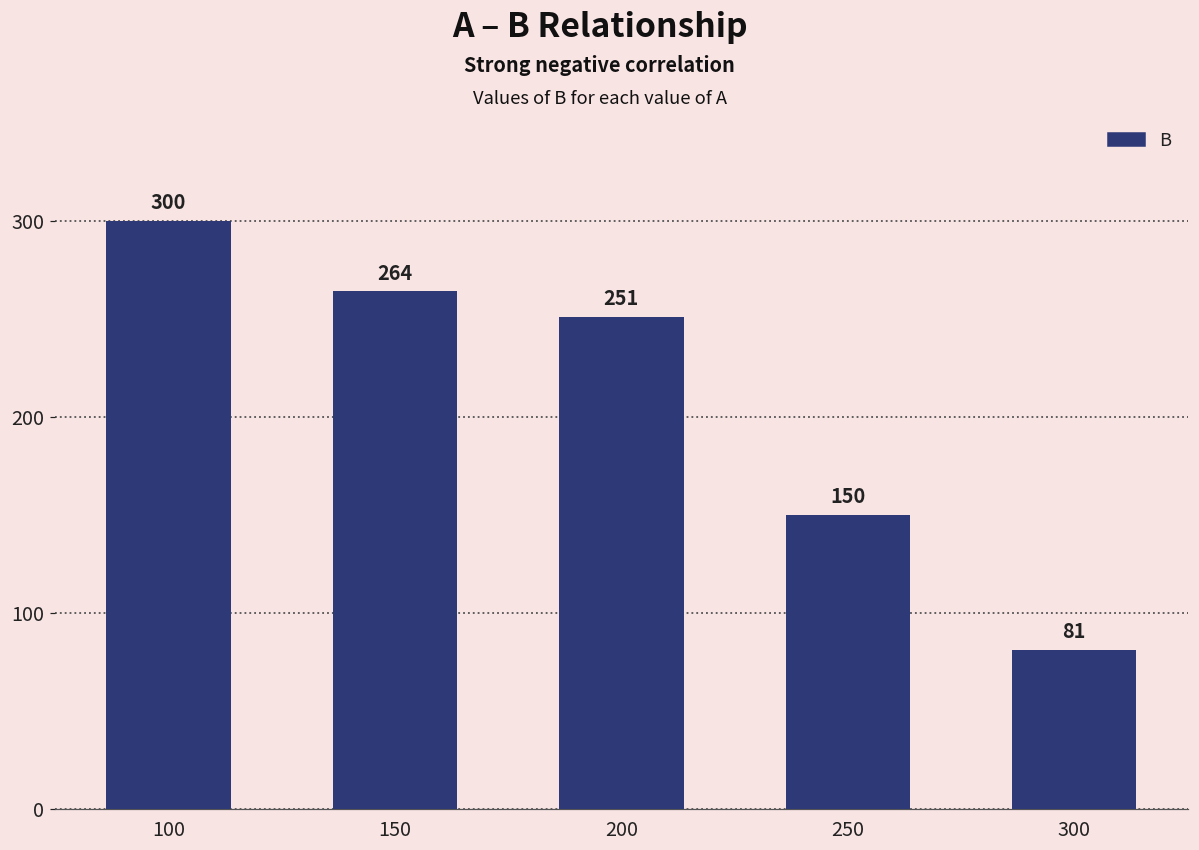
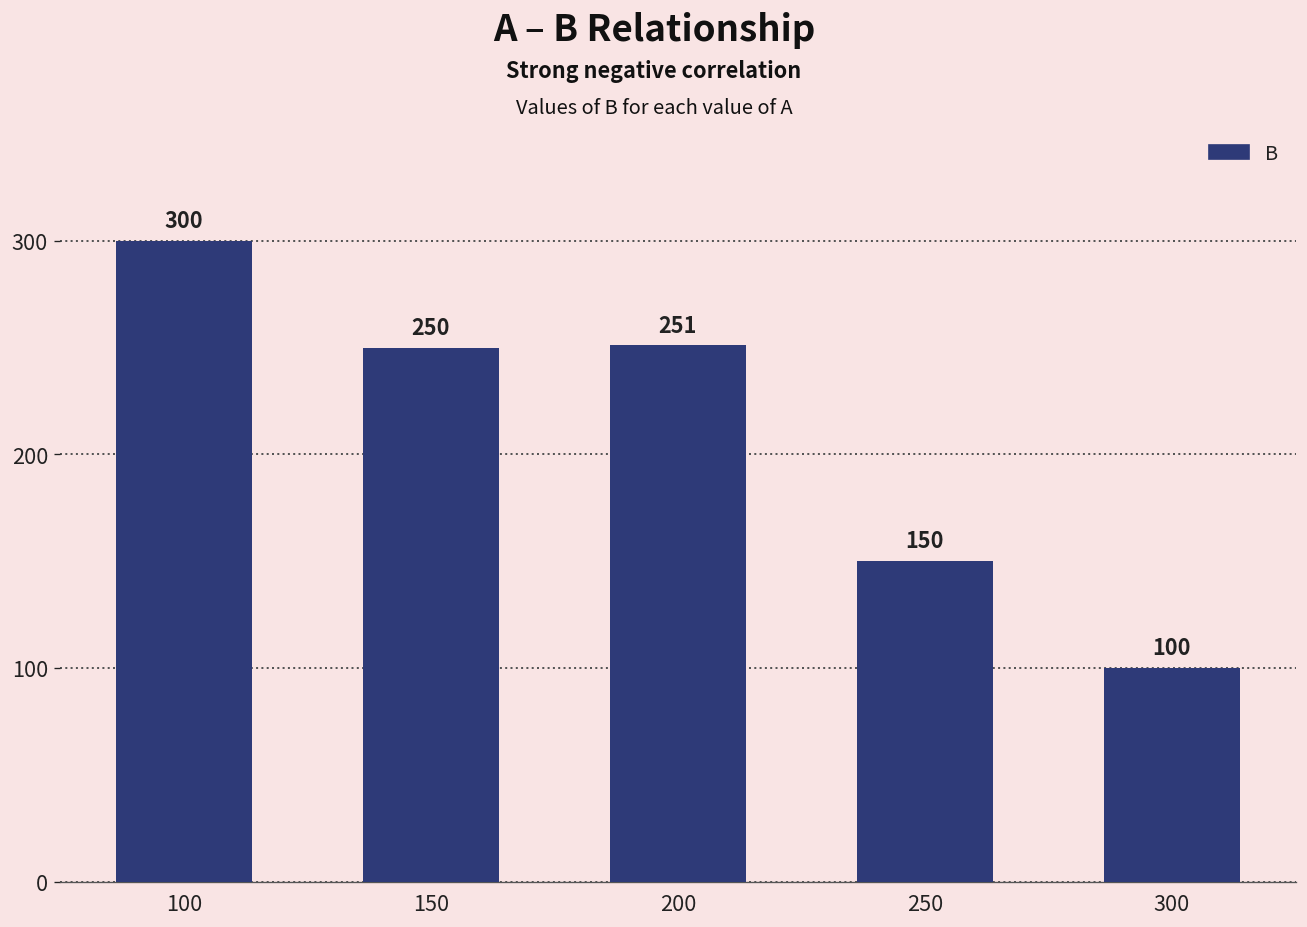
150: 264 -> 250
300: 81 -> 100
